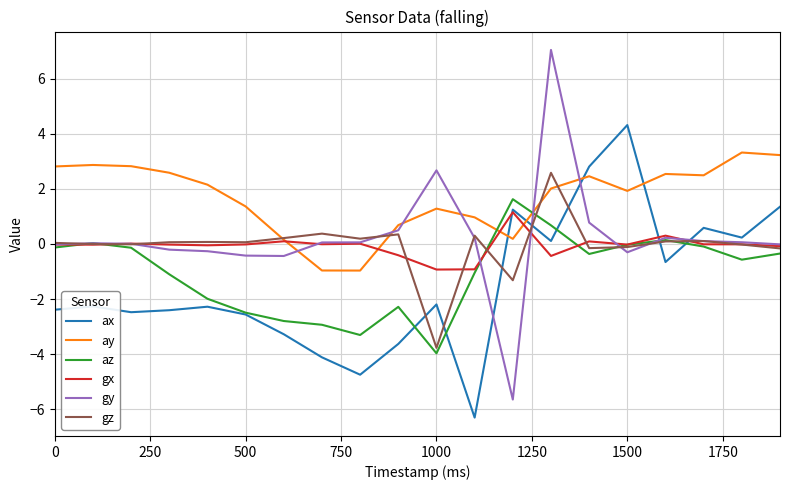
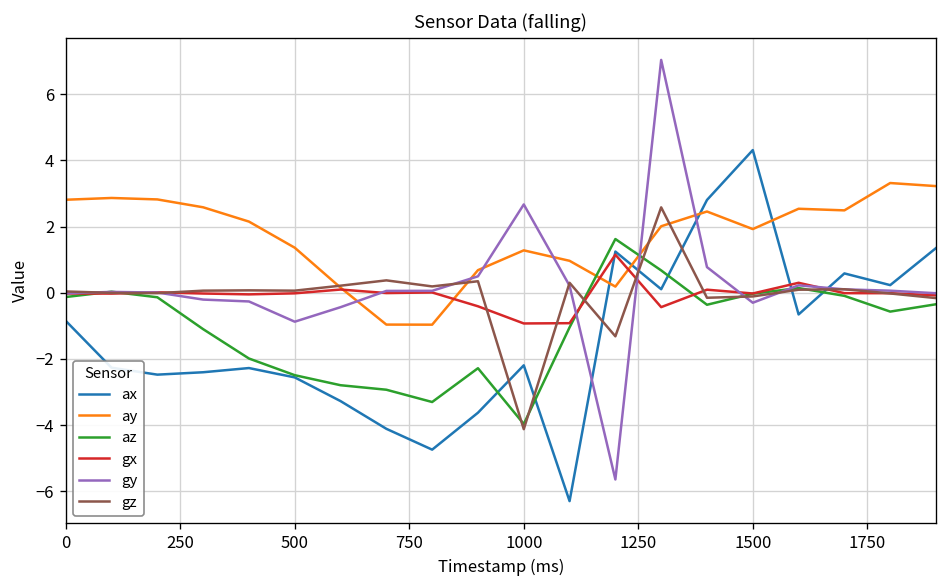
ax, 0: -2.4 -> -0.8
gy, 500: -0.4 -> -0.9
gz, 1000: -3.8 -> -4.1
